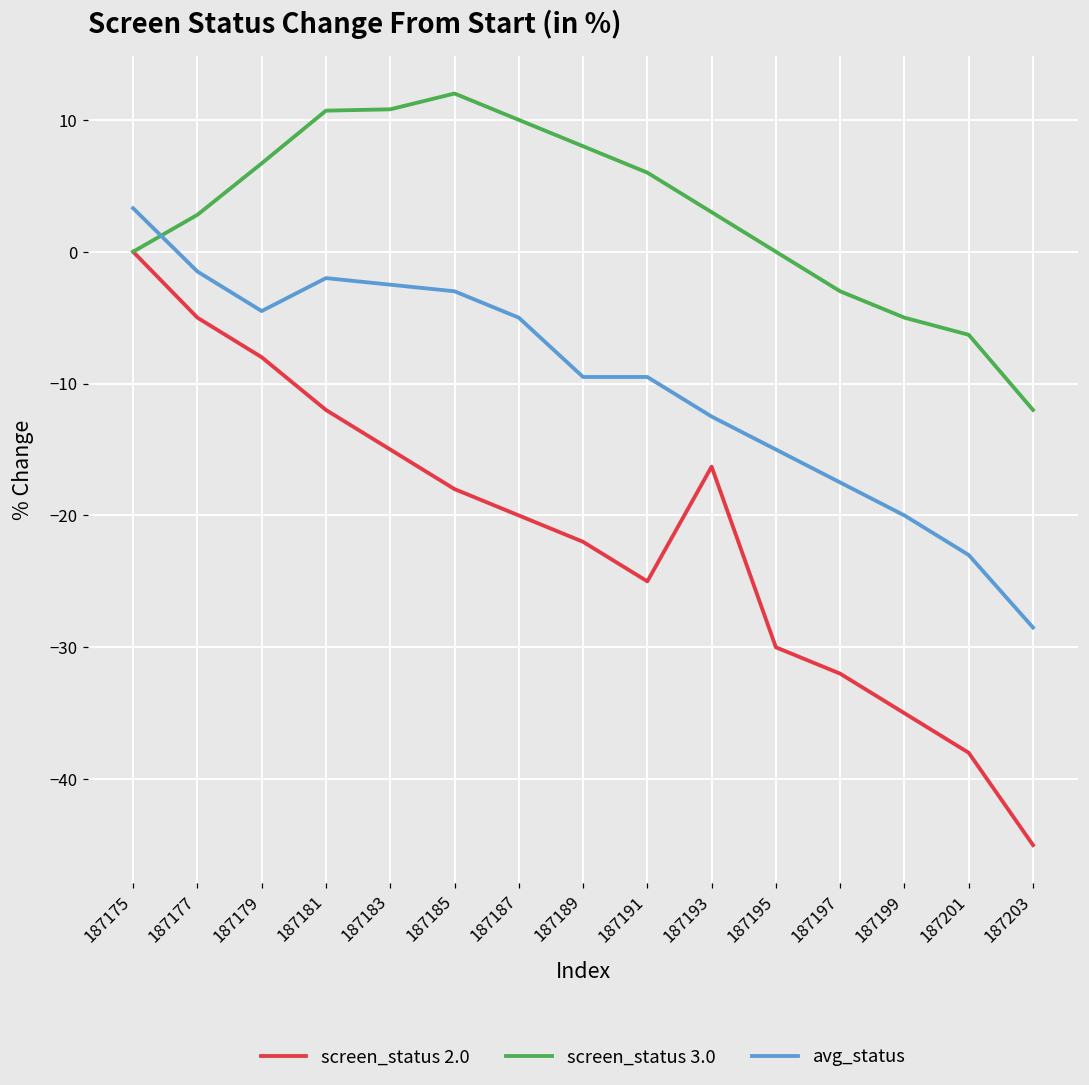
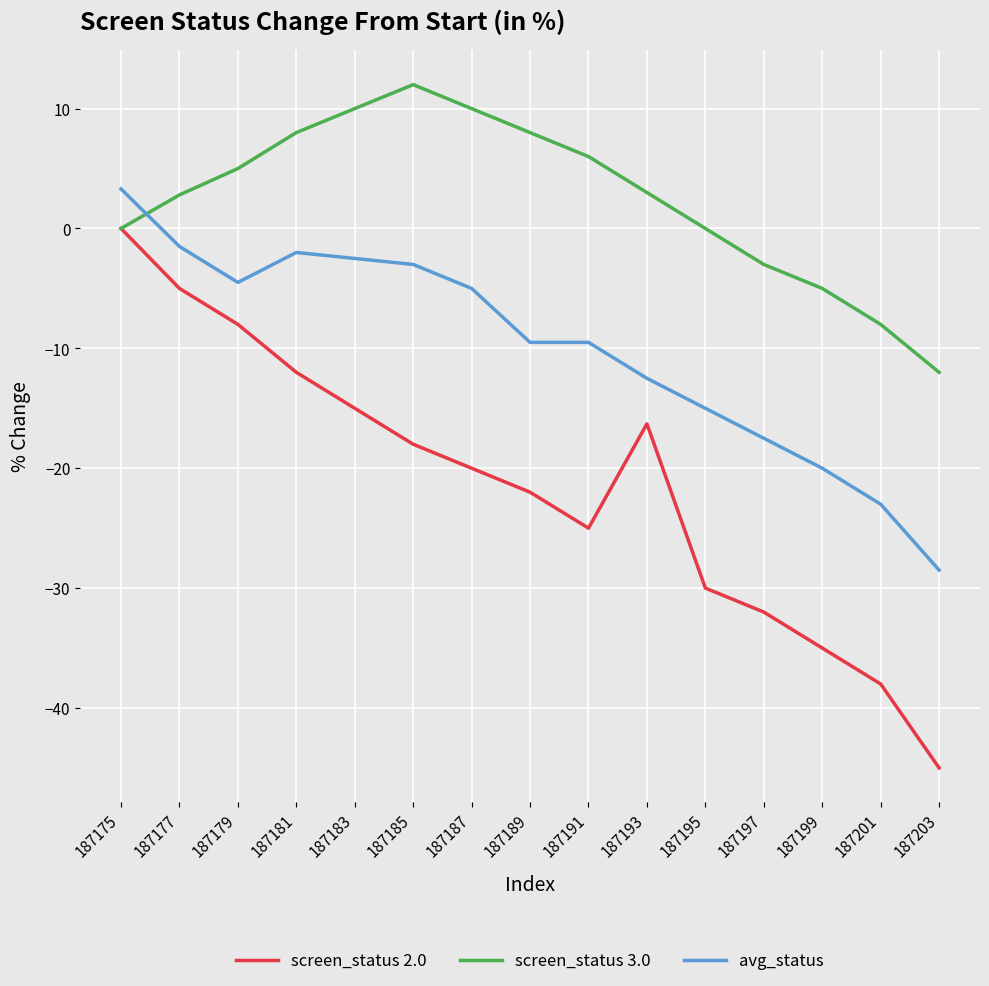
screen_status 3.0, 187179: 6.7 -> 5.0
screen_status 3.0, 187181: 10.7 -> 8.0
screen_status 3.0, 187183: 10.8 -> 10.0
screen_status 3.0, 187201: -6.3 -> -8.0
